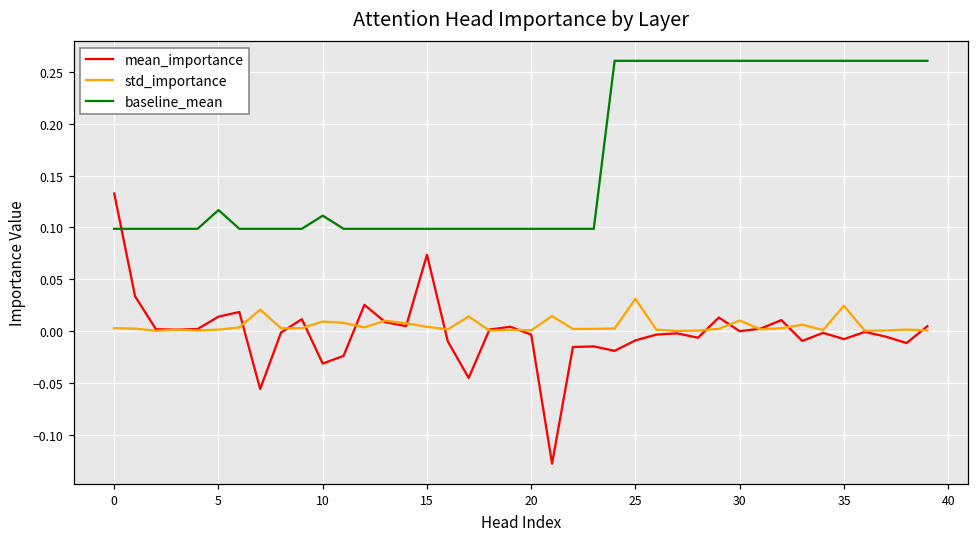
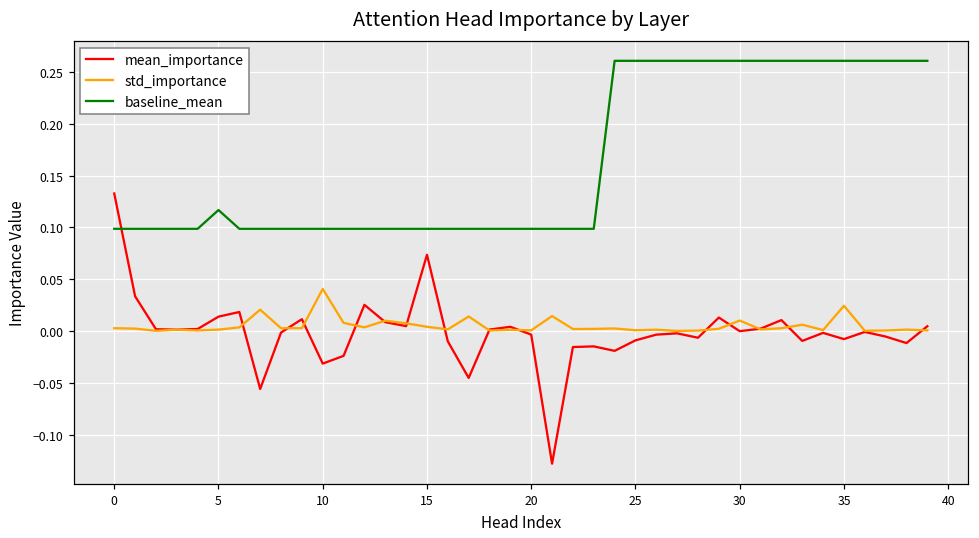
std_importance, 10: 0.01 -> 0.04
baseline_mean, 10: 0.11 -> 0.10
std_importance, 25: 0.03 -> 0.00
